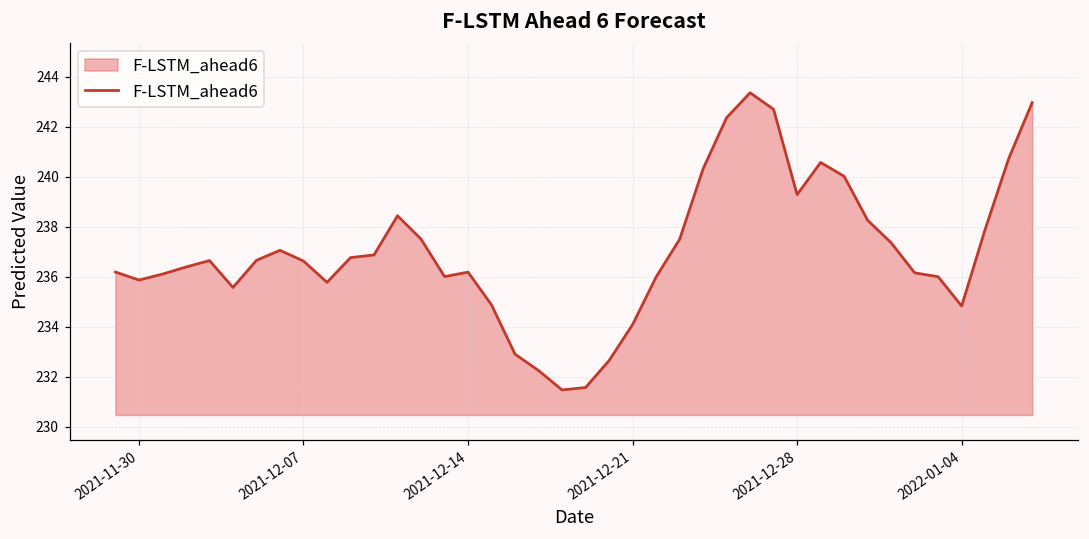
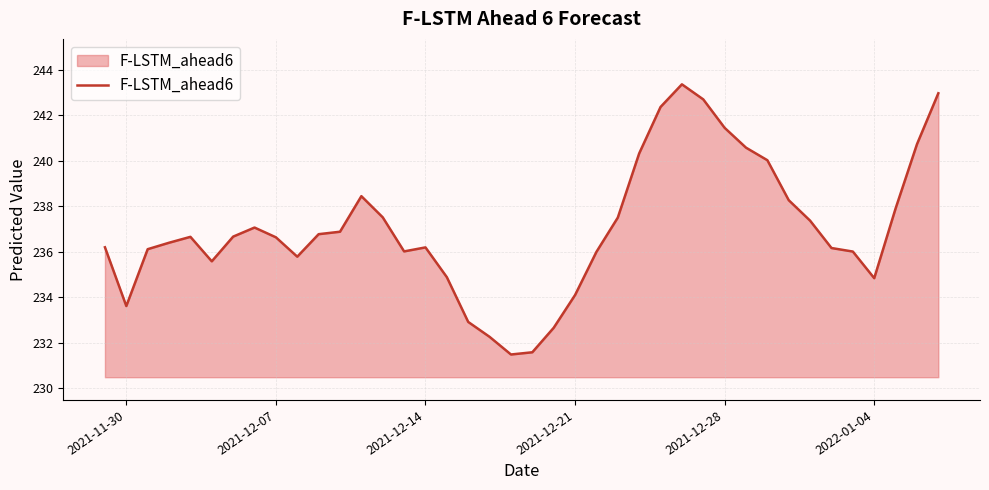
2021-11-30: 235.9 -> 233.6
2021-12-28: 239.3 -> 241.5
